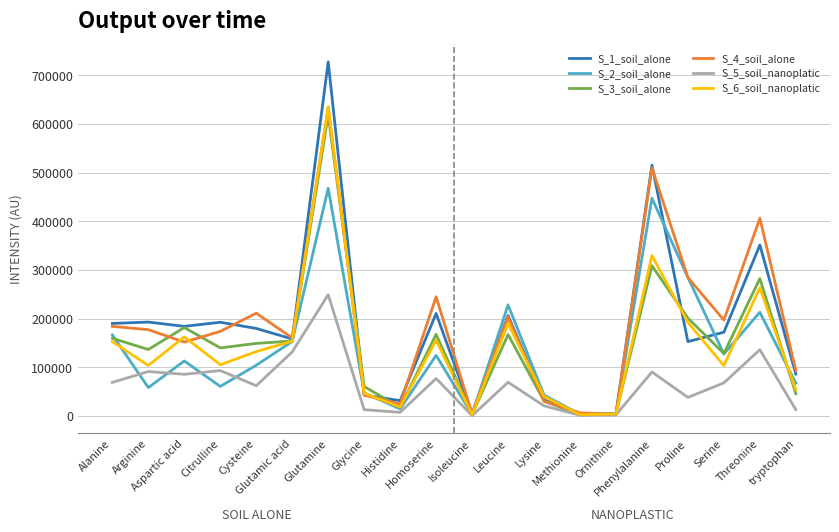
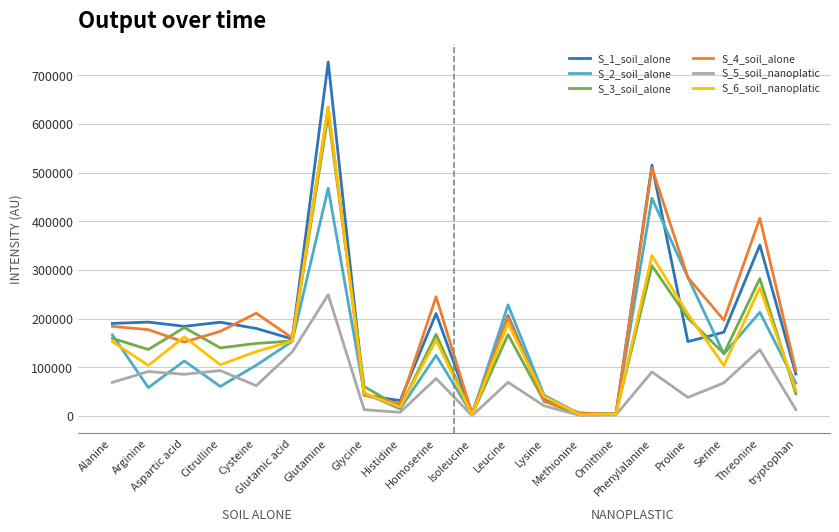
S_6_soil_nanoplatic, Proline: 190000 -> 210000
